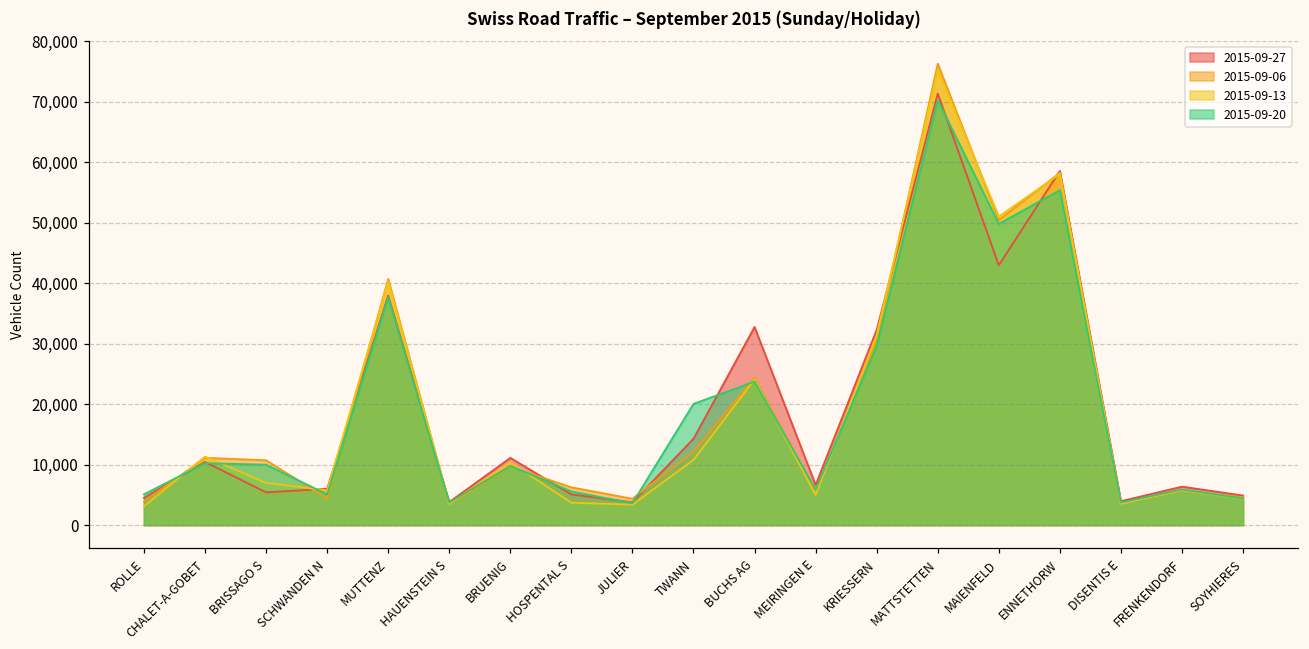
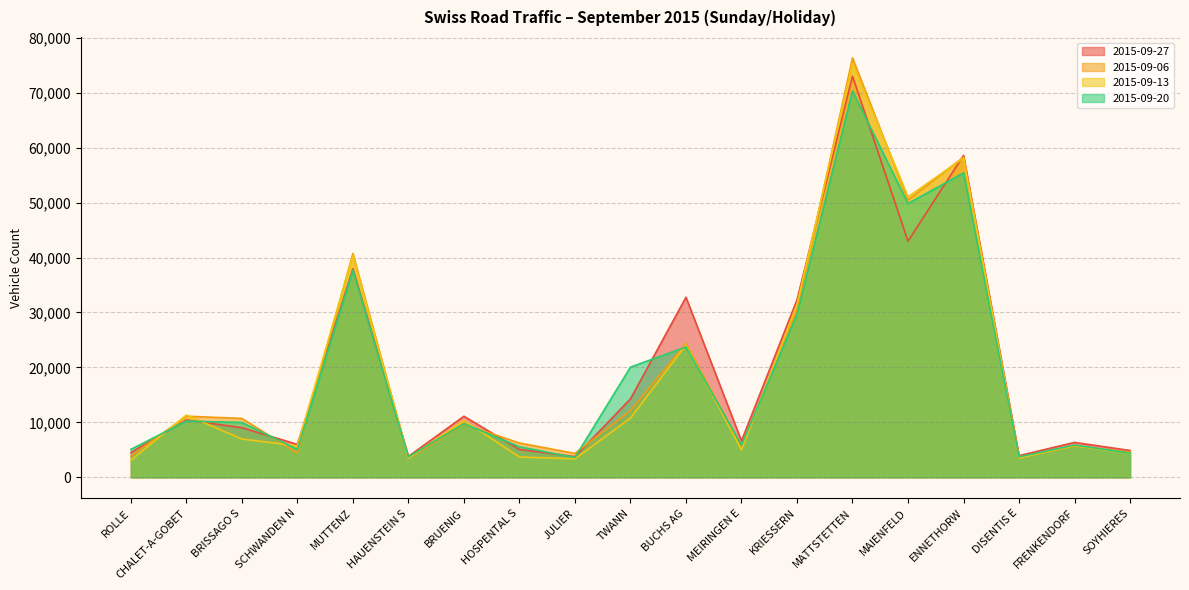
2015-09-27, BRISSAGO S: 5,000 -> 9,000
2015-09-27, MATTSTETTEN: 71,000 -> 73,000
